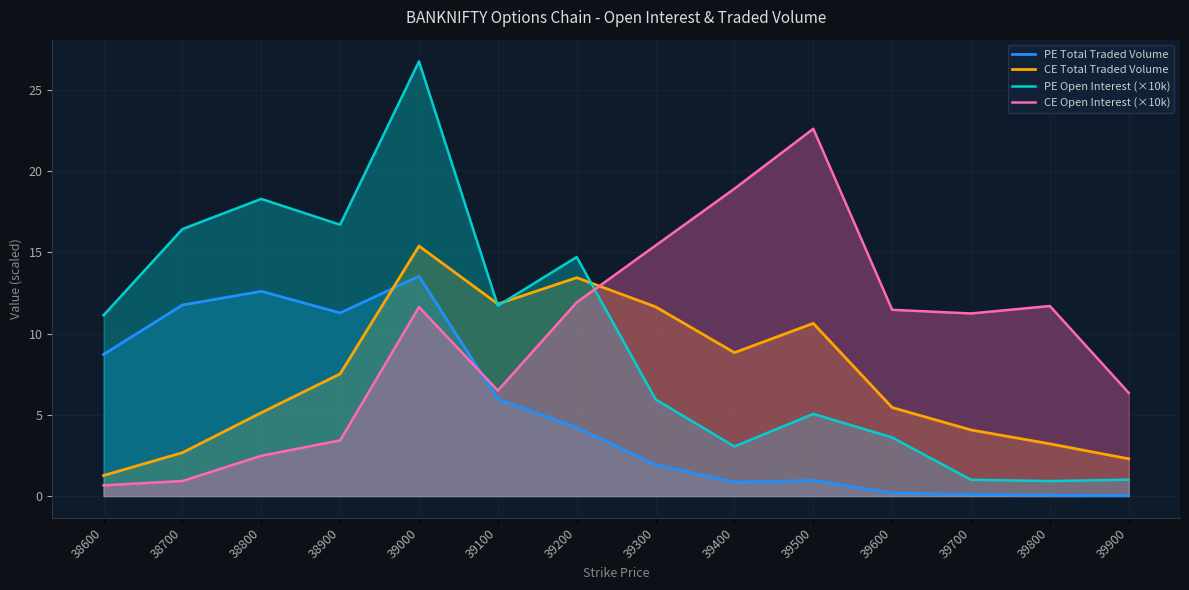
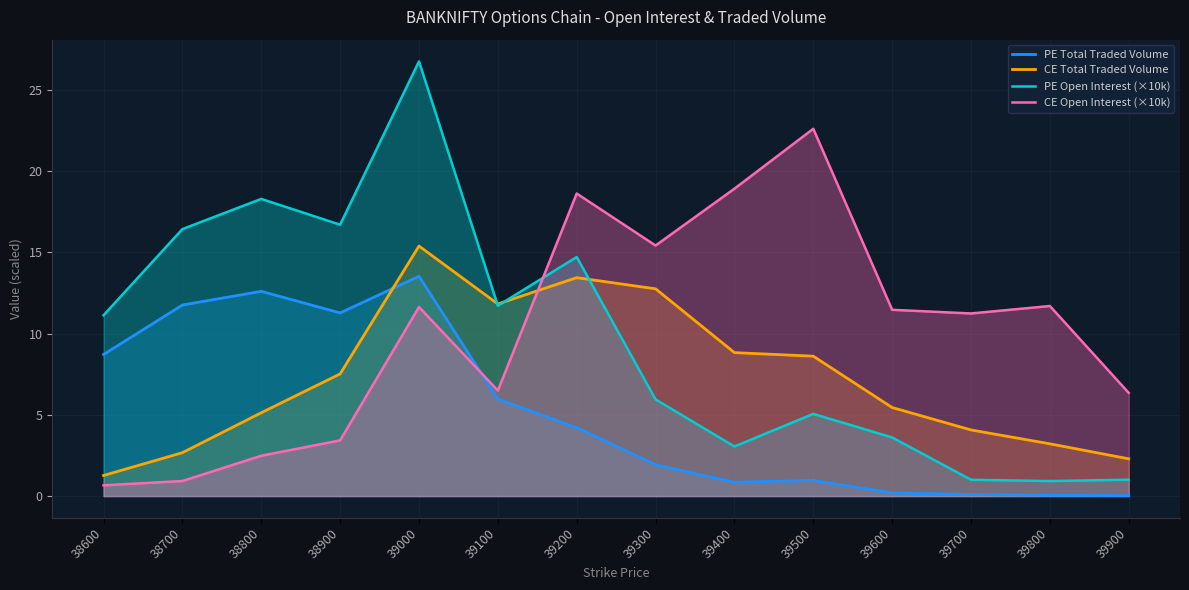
CE Open Interest (×10k), 39200: 11.9 -> 18.6
CE Total Traded Volume, 39300: 11.6 -> 12.7
CE Total Traded Volume, 39500: 10.6 -> 8.6
